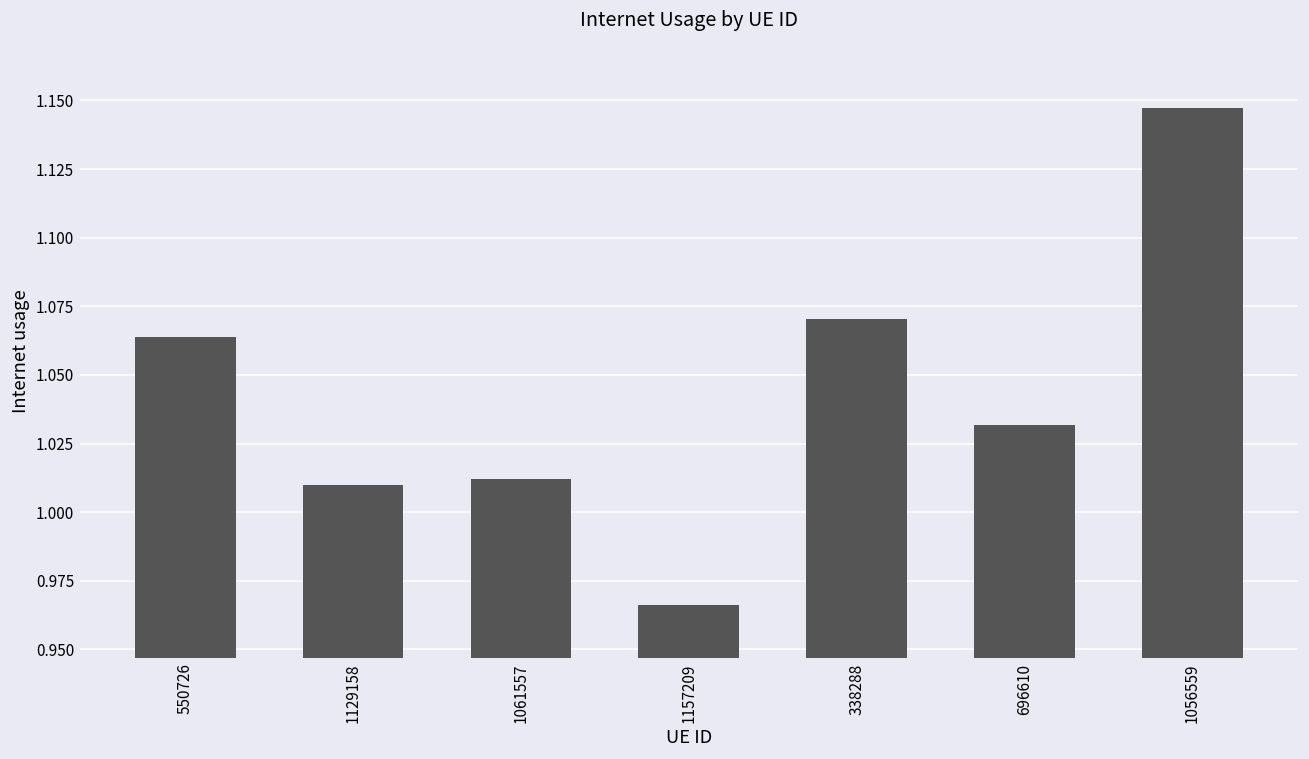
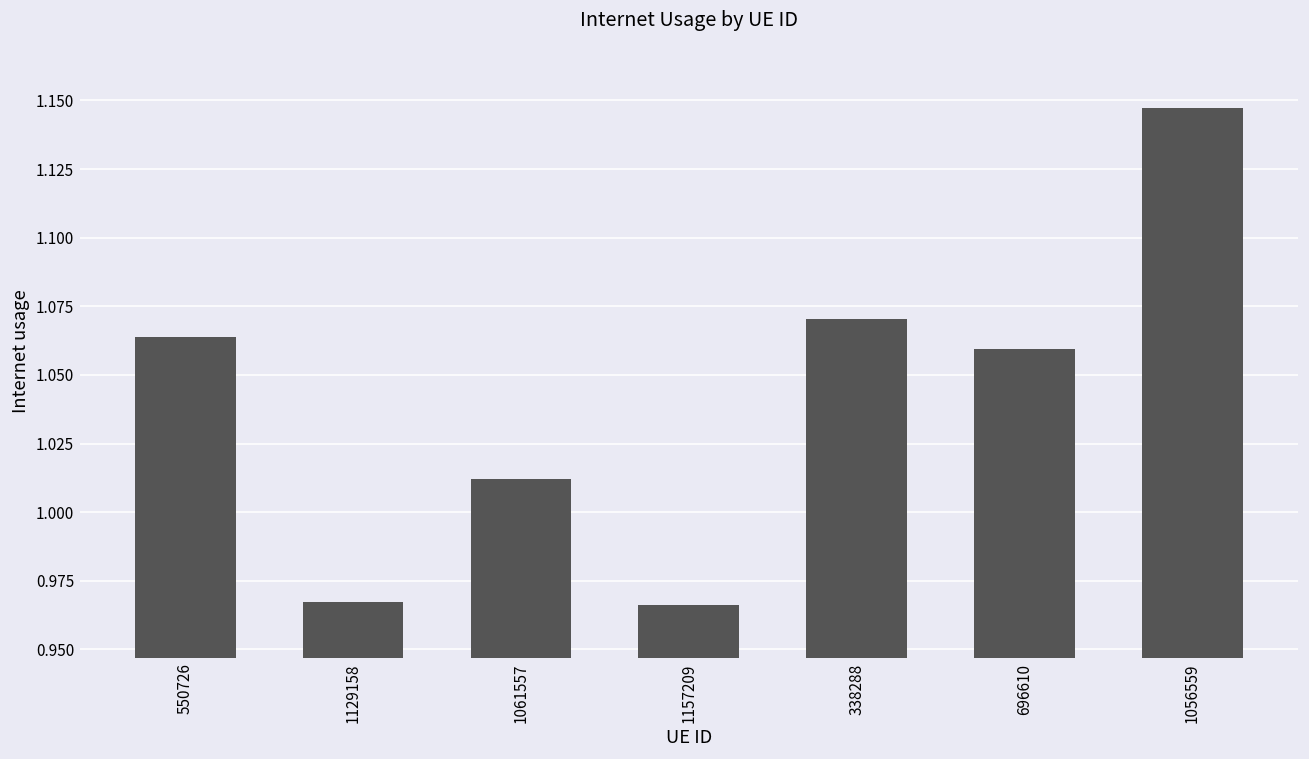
1129158: 1.010 -> 0.967
696610: 1.032 -> 1.060
